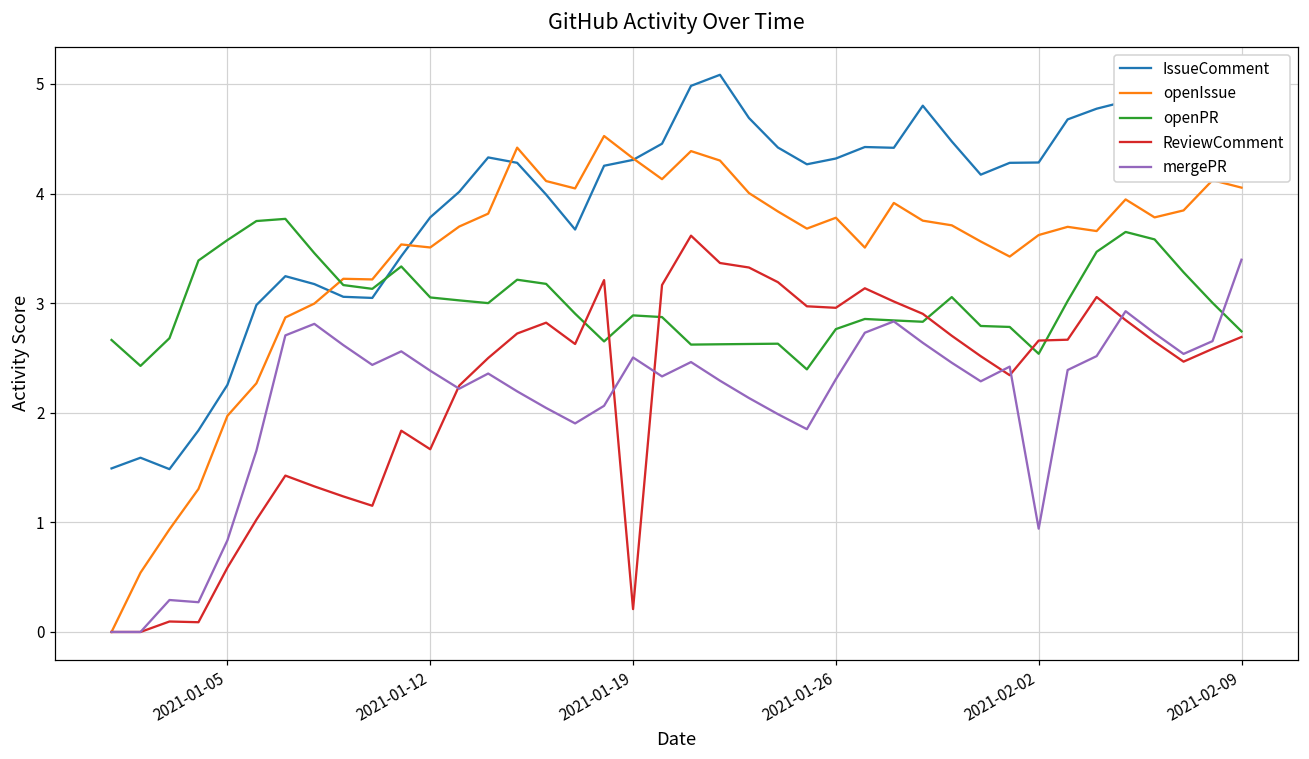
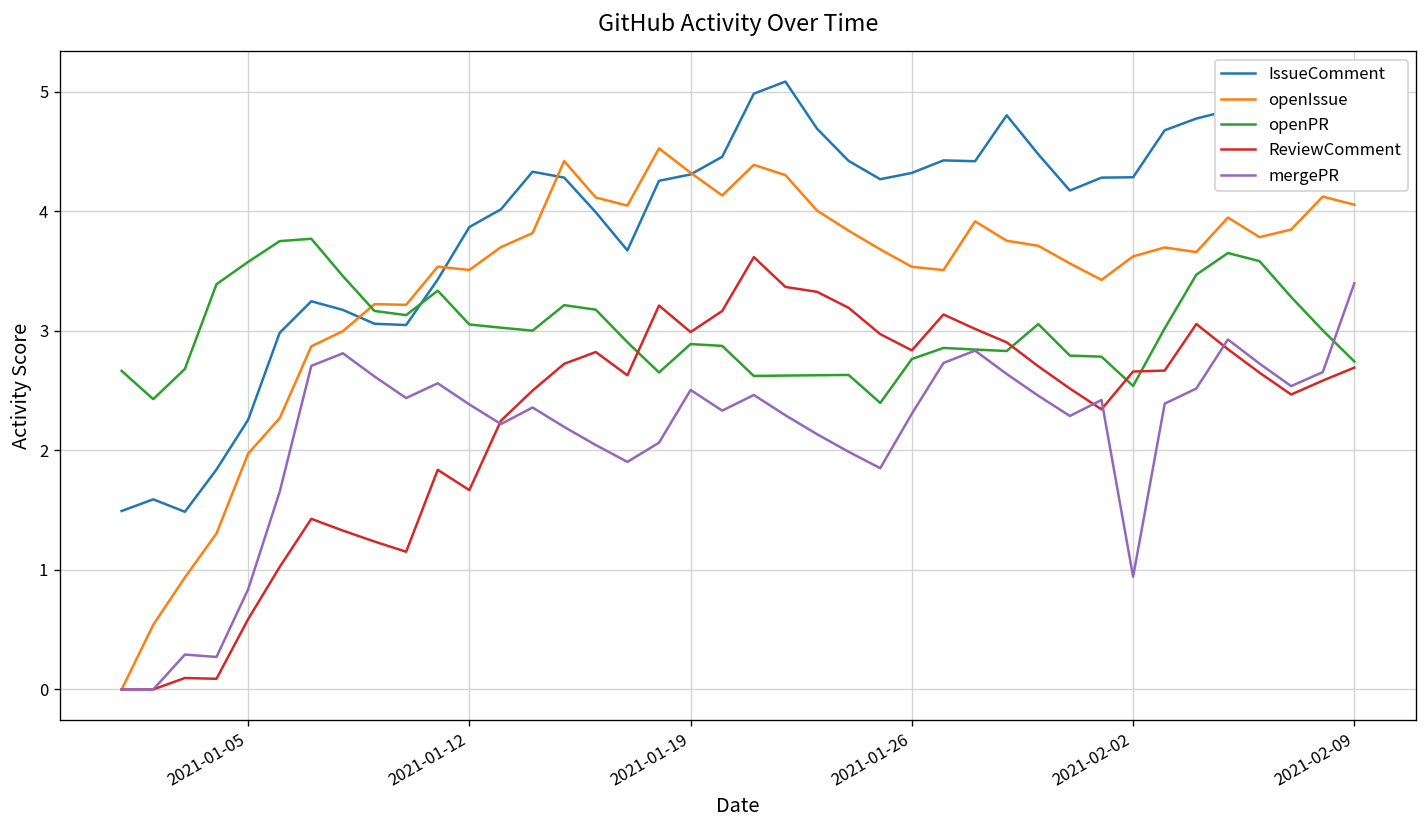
IssueComment, 2021-01-12: 3.8 -> 3.9
ReviewComment, 2021-01-19: 0.2 -> 3.0
openIssue, 2021-01-26: 3.8 -> 3.5
ReviewComment, 2021-01-26: 3.0 -> 2.8
